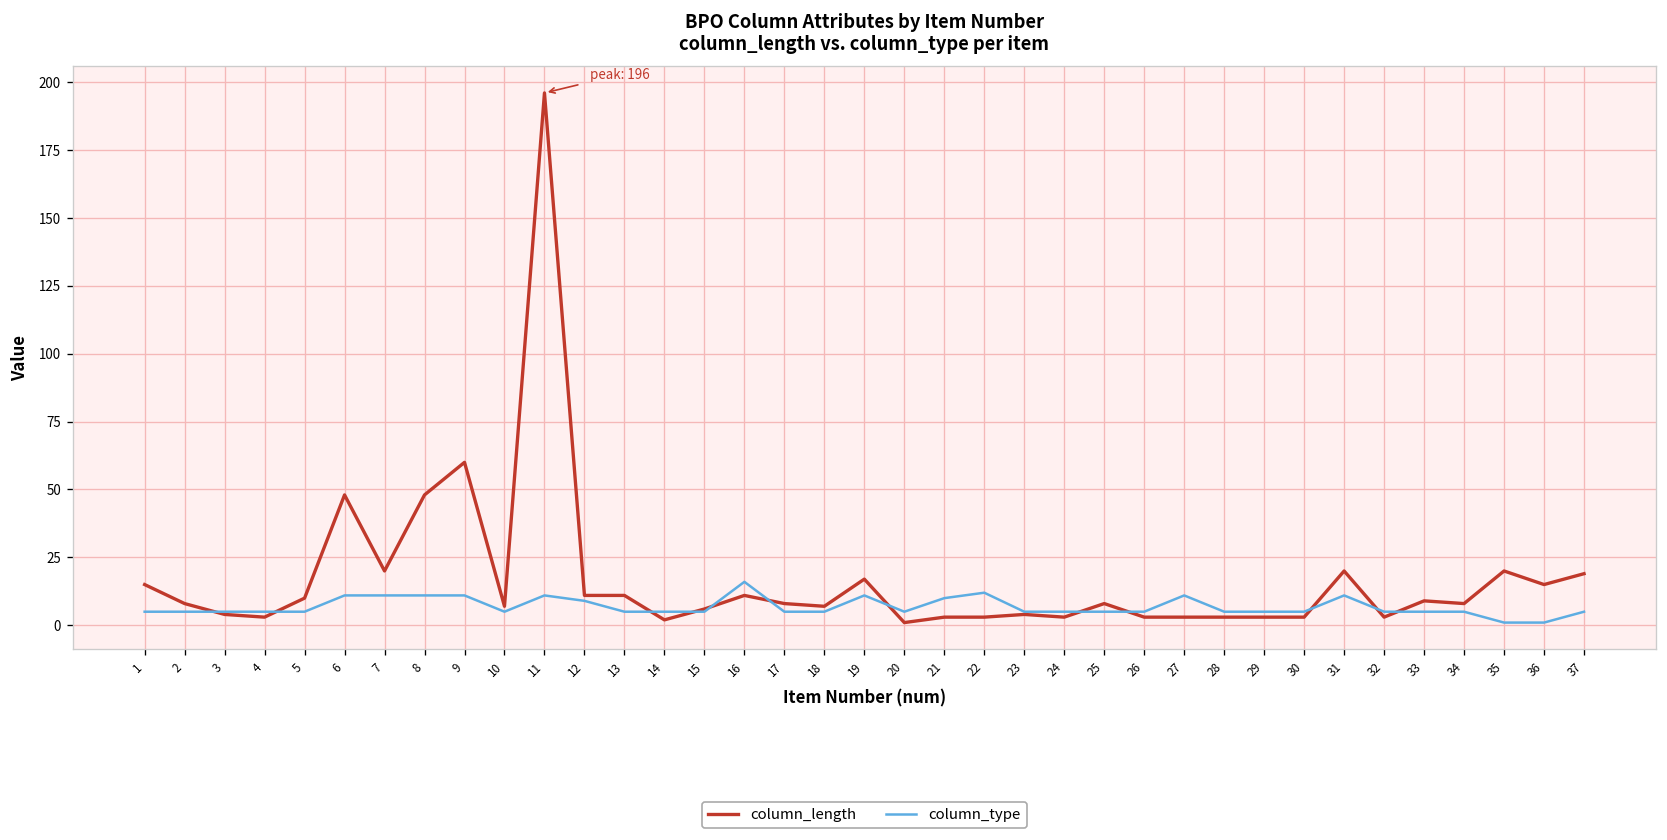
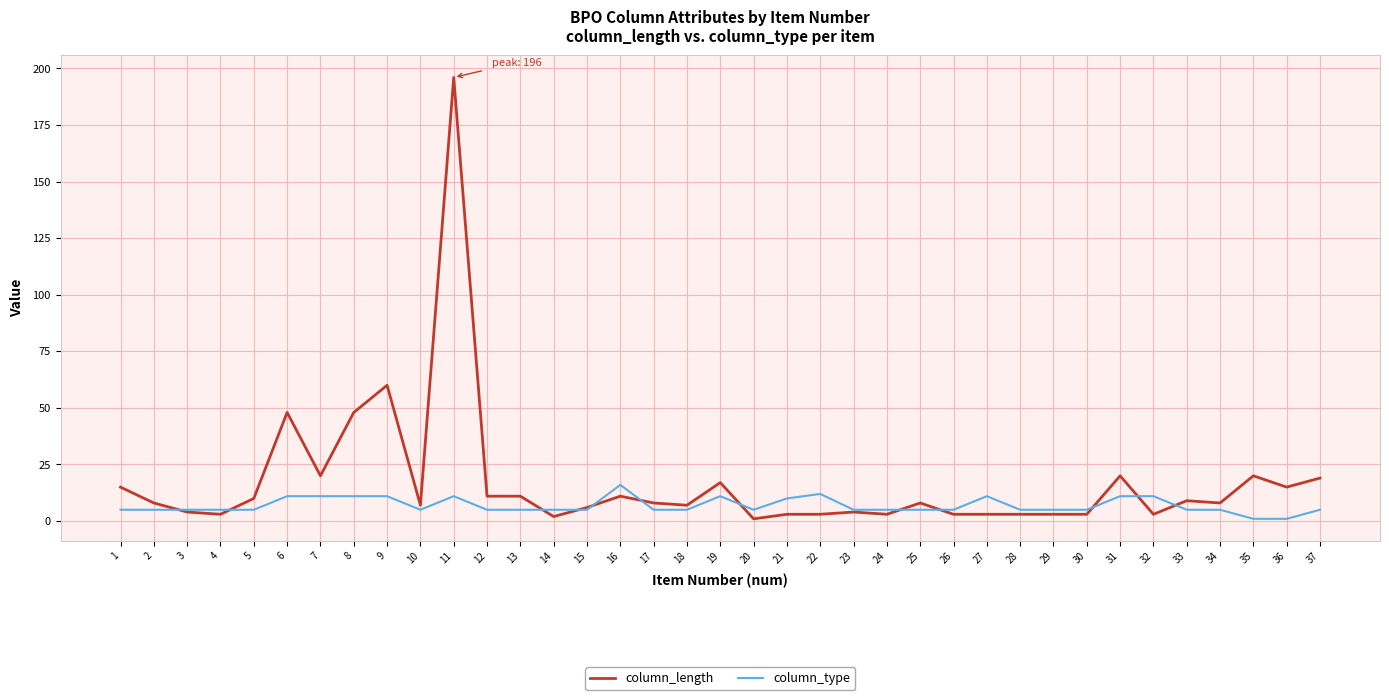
column_type, 12: 9 -> 5
column_type, 32: 5 -> 11
